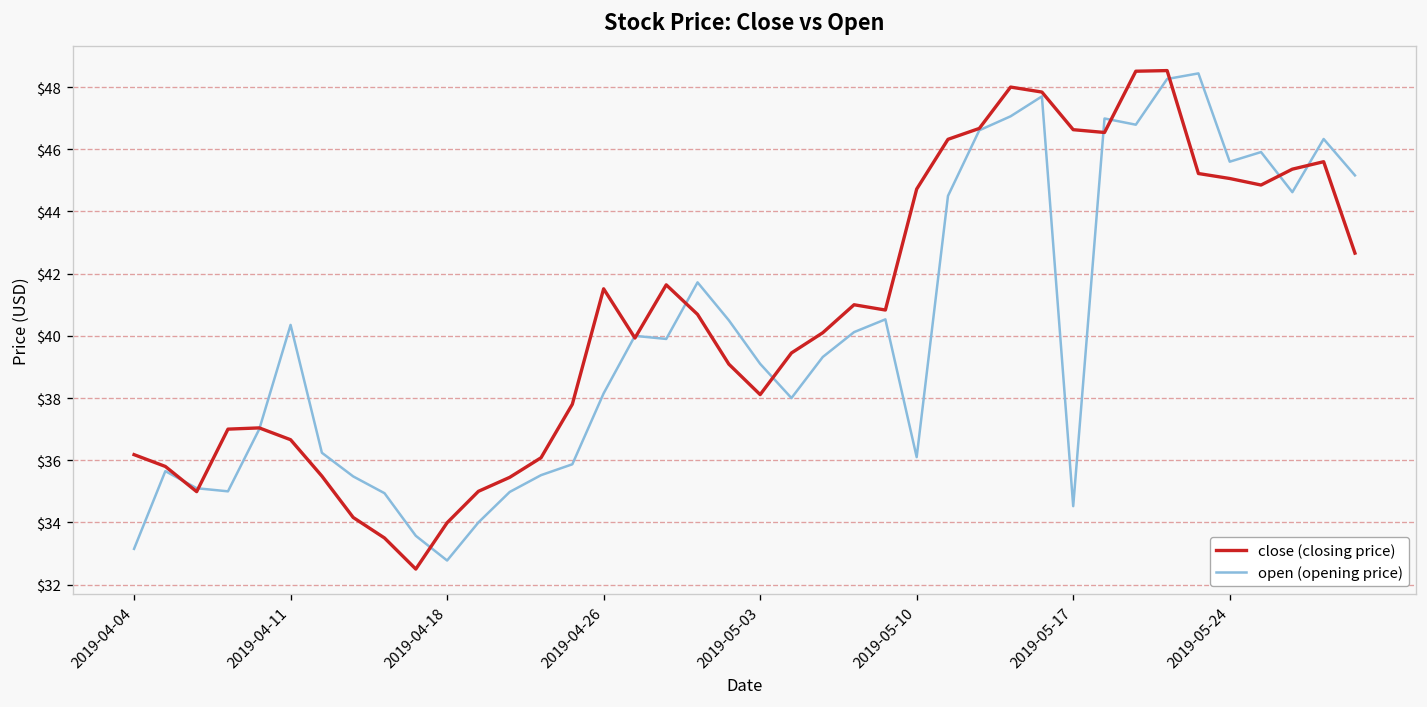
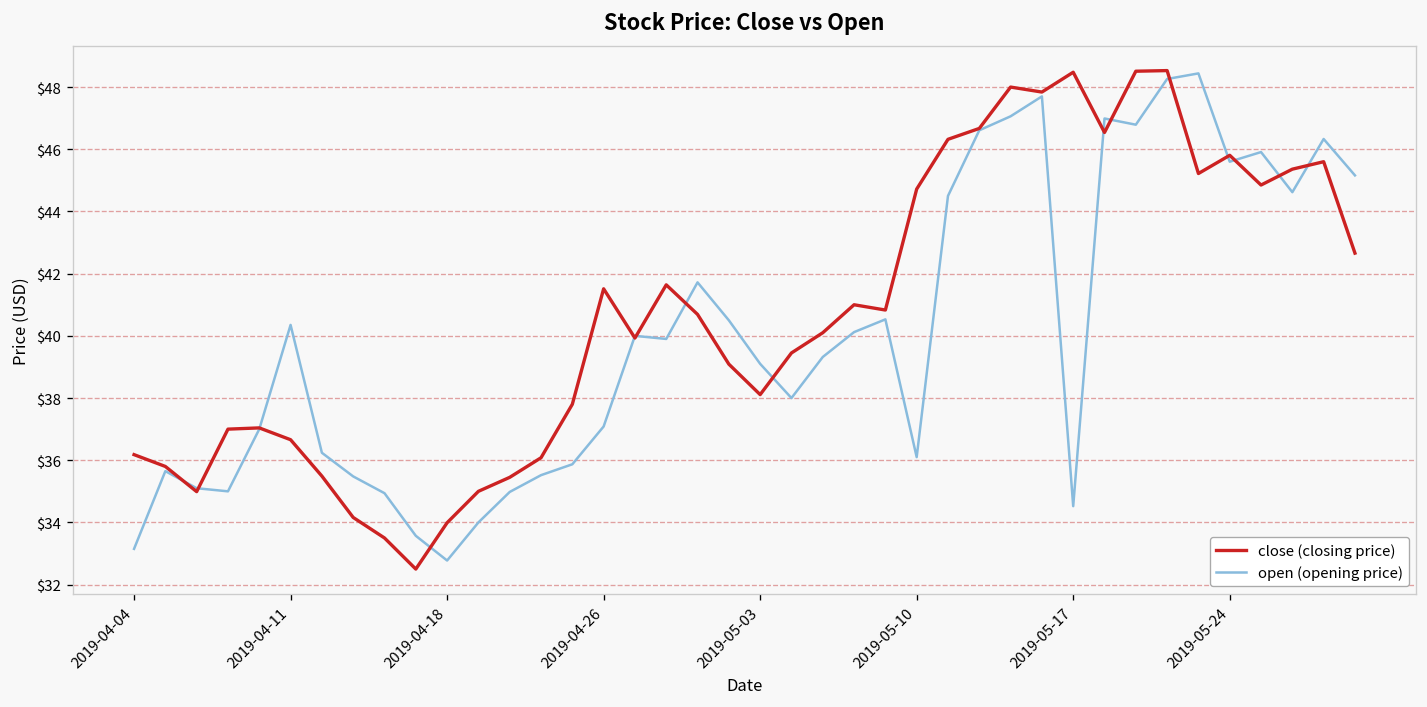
open (opening price), 2019-04-26: $38.2 -> $37.1
close (closing price), 2019-05-17: $46.6 -> $48.5
close (closing price), 2019-05-24: $45.1 -> $45.8
